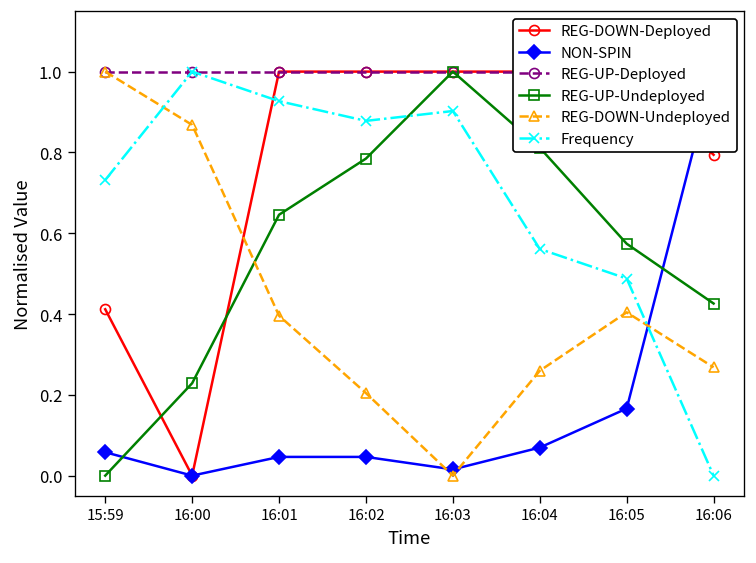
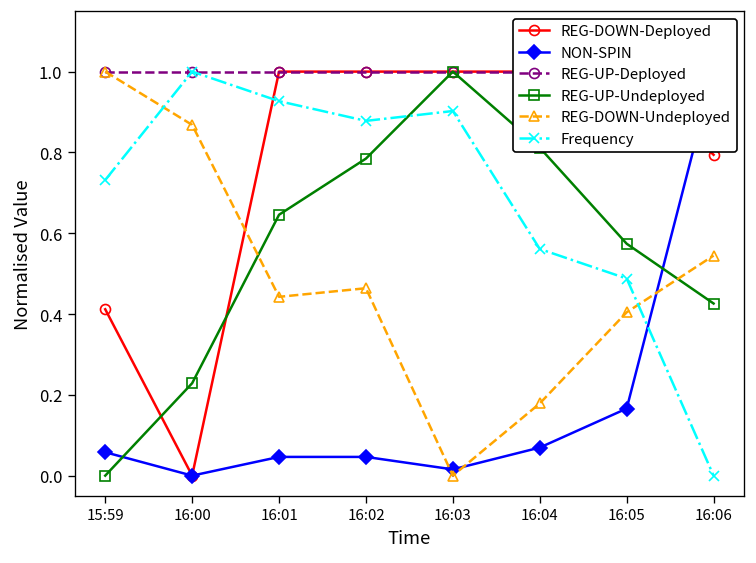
REG-DOWN-Undeployed, 16:01: 0.40 -> 0.44
REG-DOWN-Undeployed, 16:02: 0.20 -> 0.46
REG-DOWN-Undeployed, 16:04: 0.26 -> 0.18
REG-DOWN-Undeployed, 16:06: 0.27 -> 0.54
